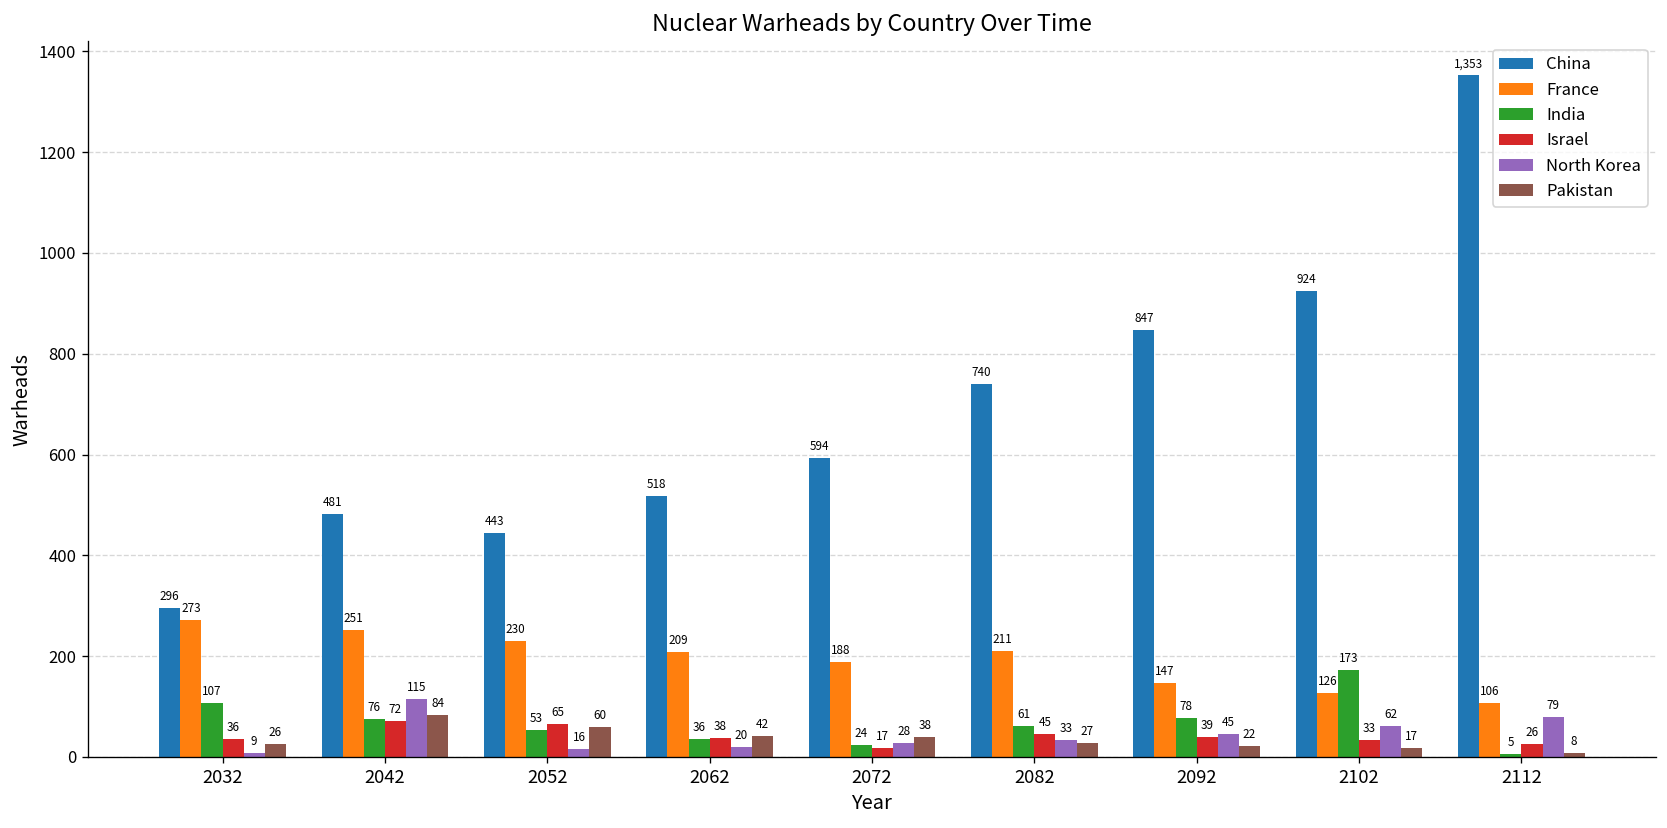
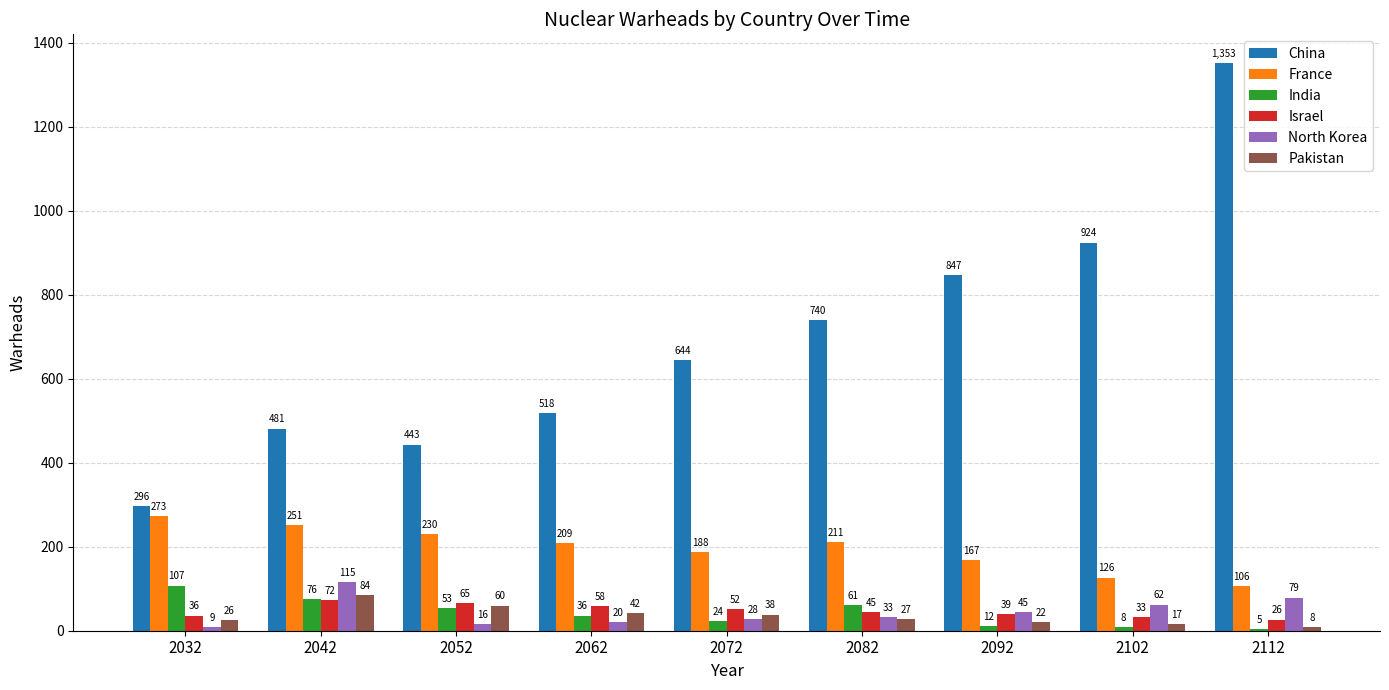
Israel, 2062: 38 -> 58
China, 2072: 594 -> 644
Israel, 2072: 17 -> 52
France, 2092: 147 -> 167
India, 2092: 78 -> 12
India, 2102: 173 -> 8
